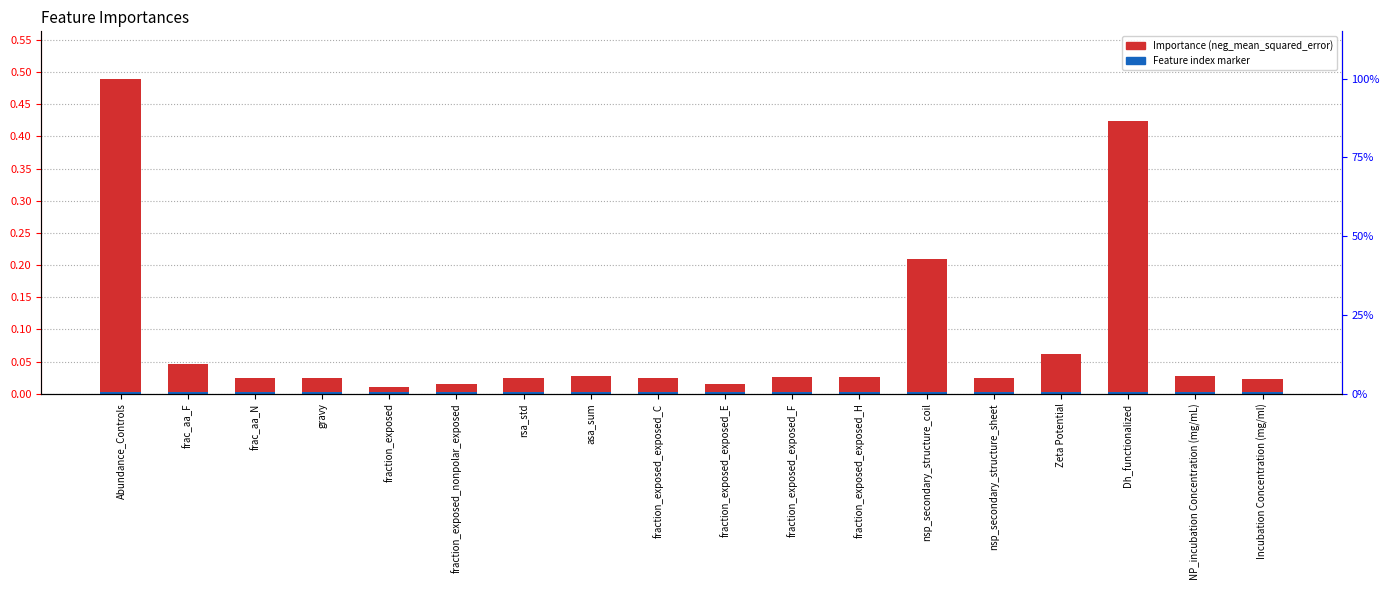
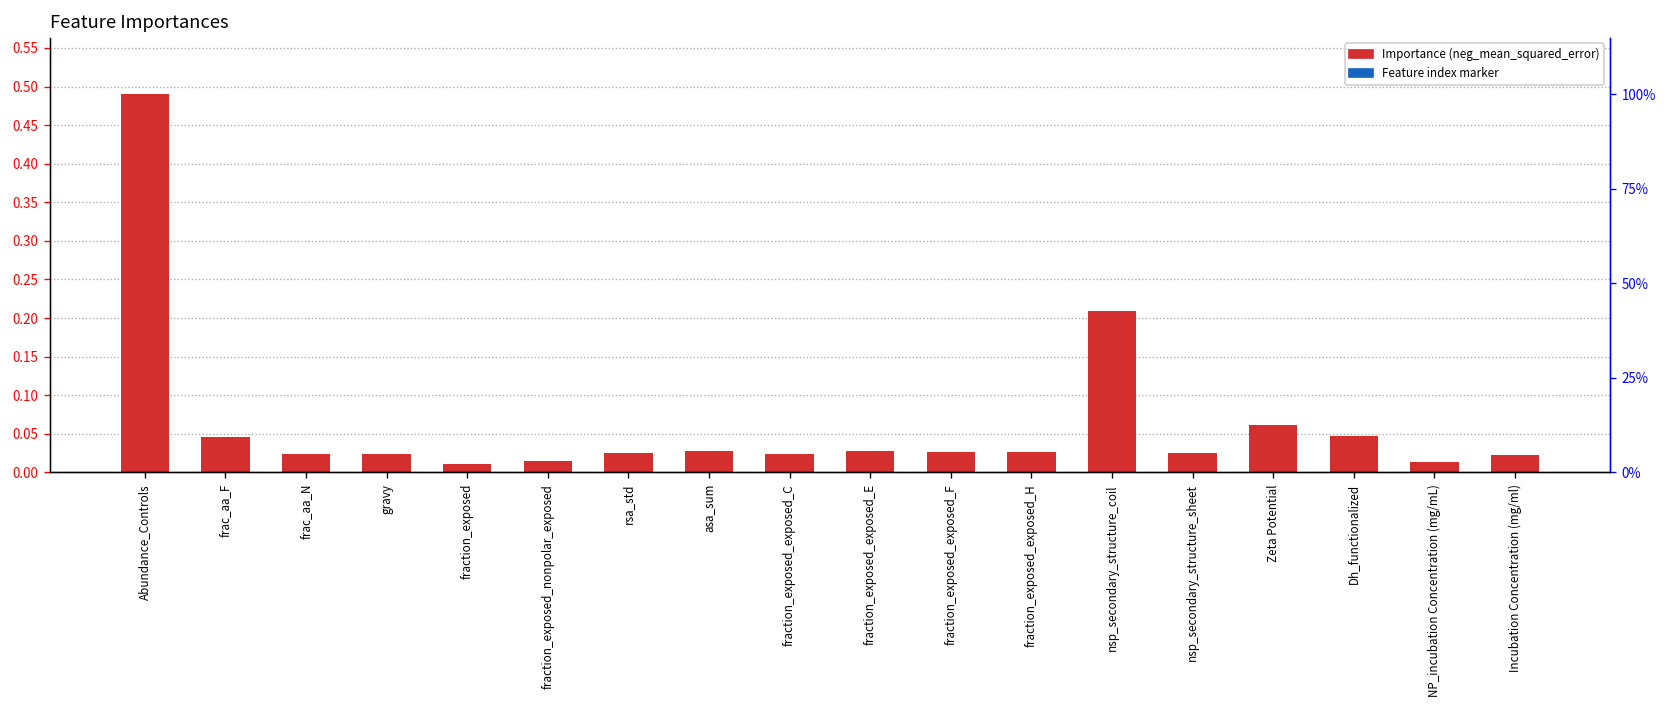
Importance (neg_mean_squared_error), fraction_exposed_exposed_E: 0.02 -> 0.03
Importance (neg_mean_squared_error), Dh_functionalized: 0.42 -> 0.05
Importance (neg_mean_squared_error), NP_incubation Concentration (mg/mL): 0.03 -> 0.01
